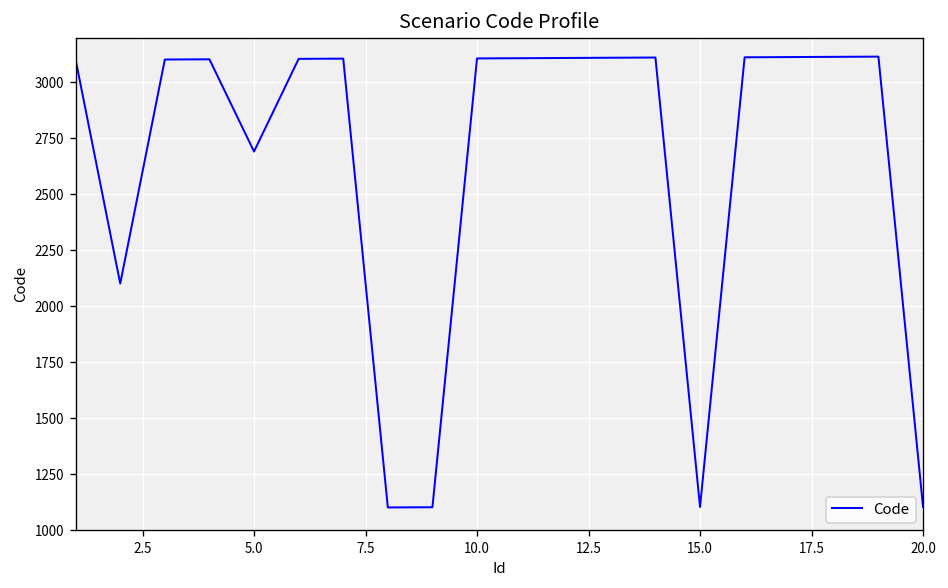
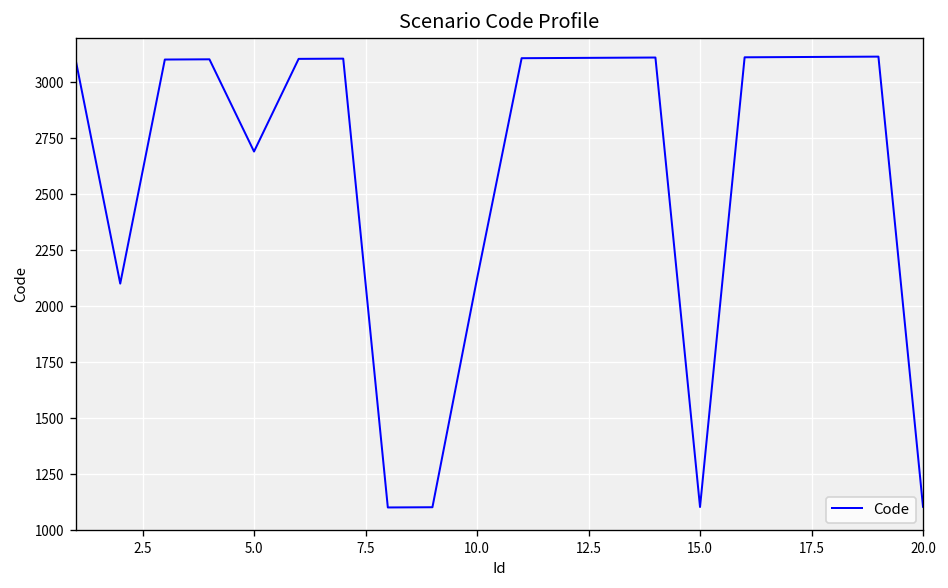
10.0: 3110 -> 2120
